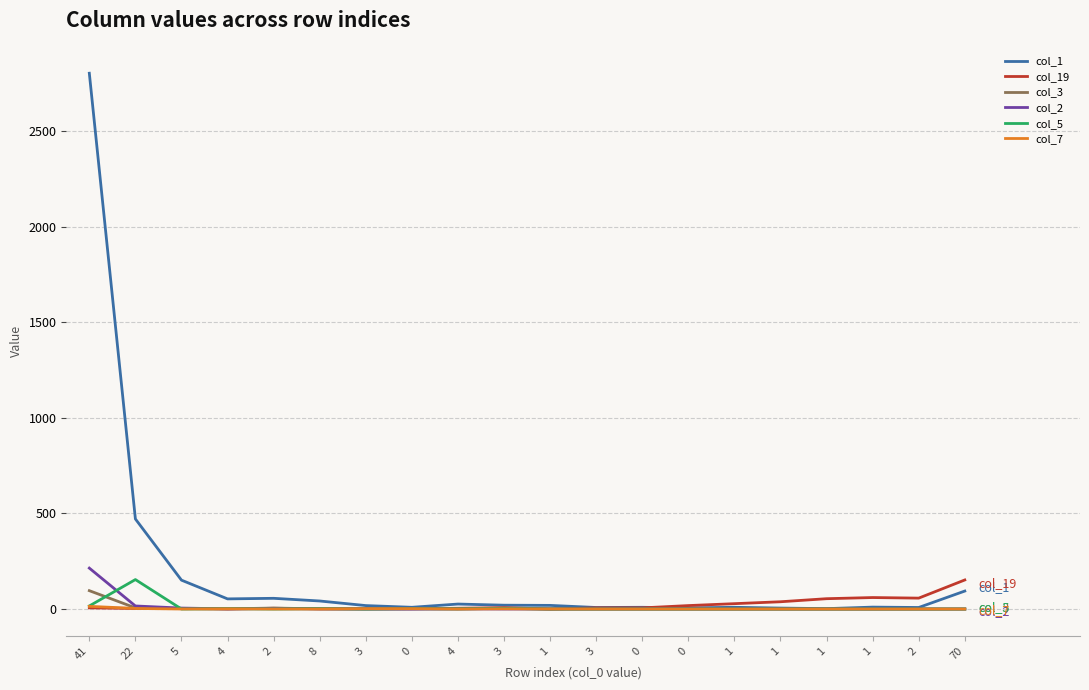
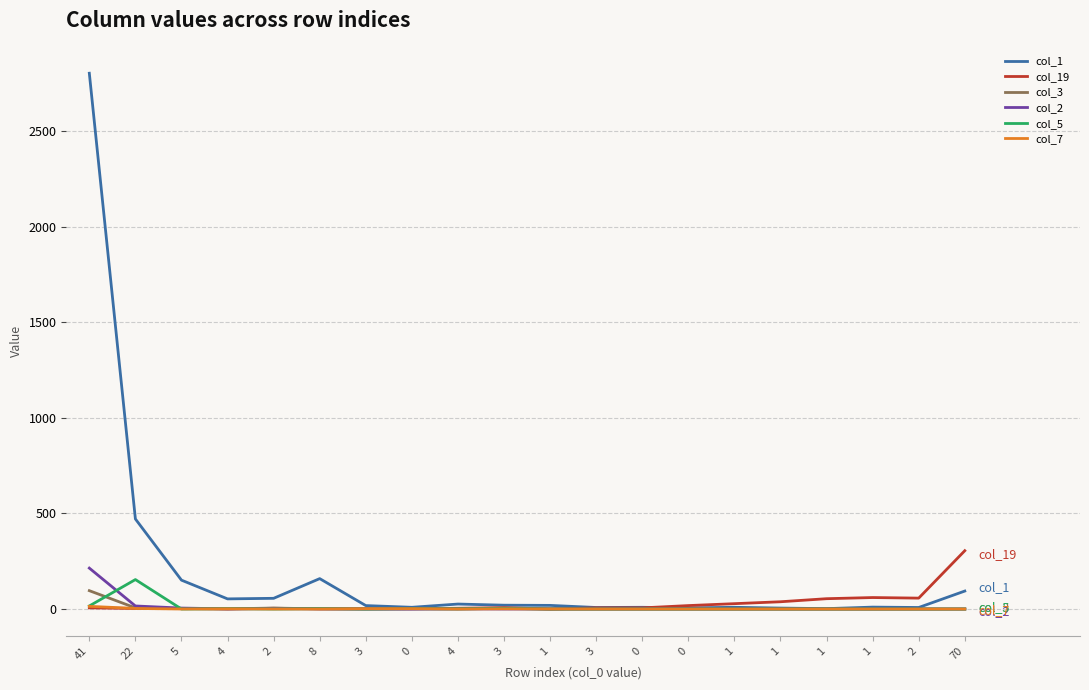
col_1, 8: 40 -> 160
col_19, 70: 150 -> 310
